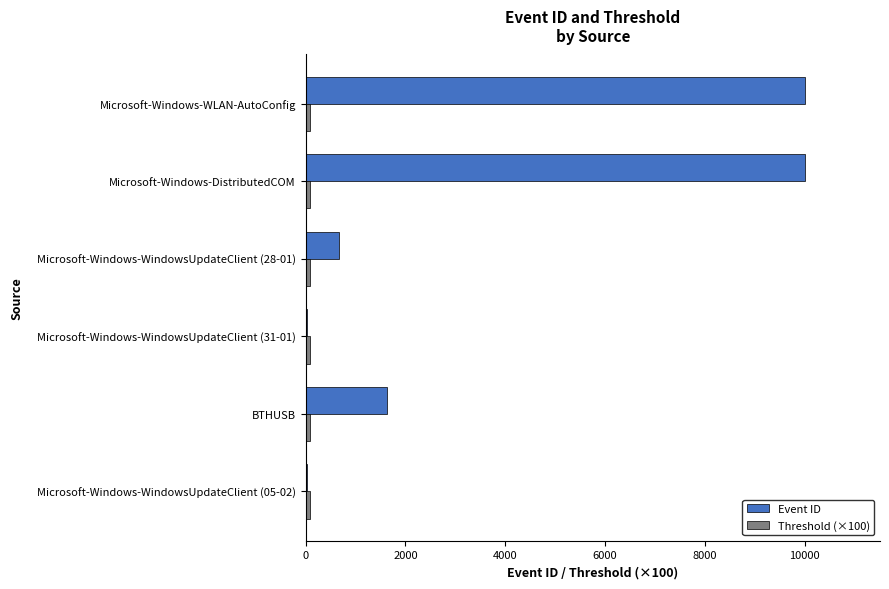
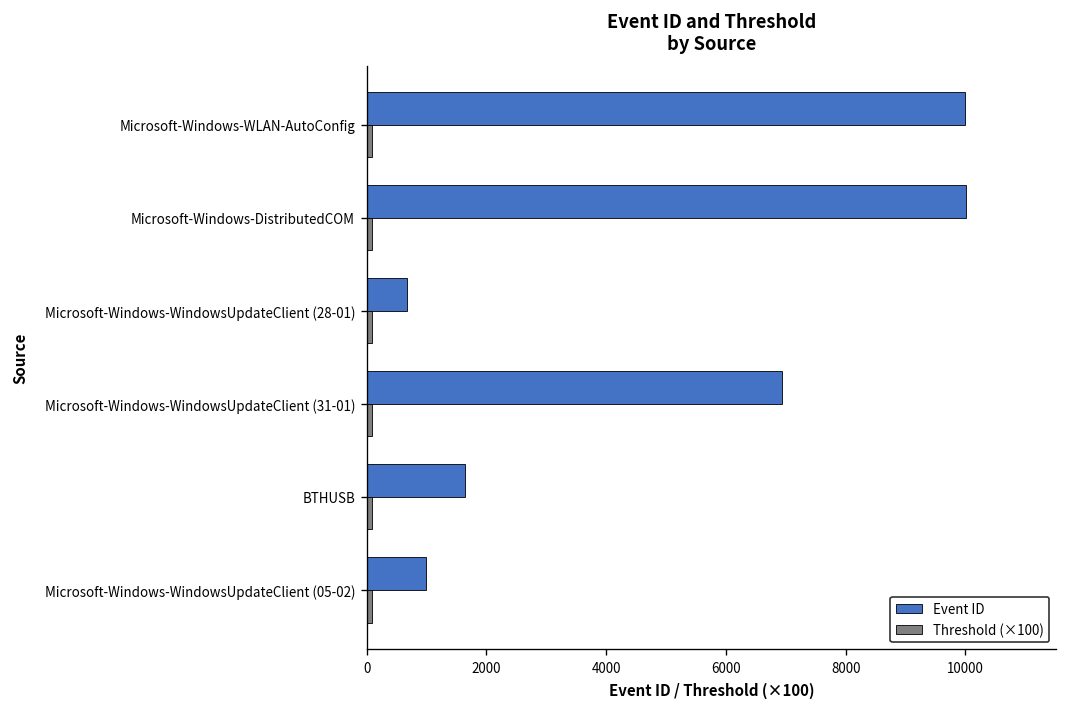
Event ID, Microsoft-Windows-WindowsUpdateClient (31-01): 0 -> 6900
Event ID, Microsoft-Windows-WindowsUpdateClient (05-02): 0 -> 1000
